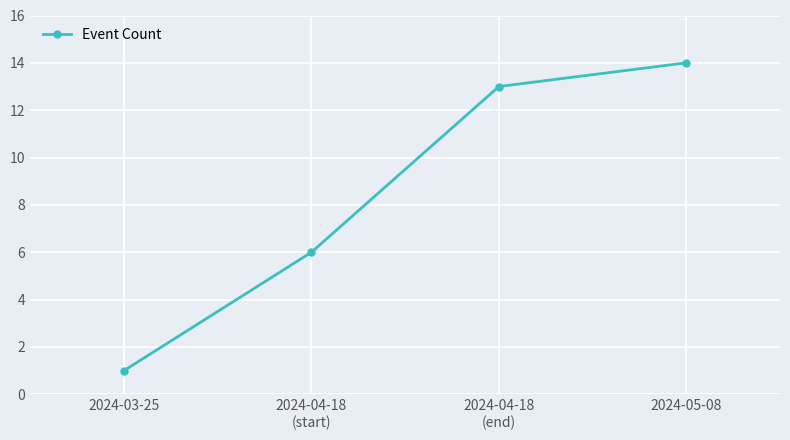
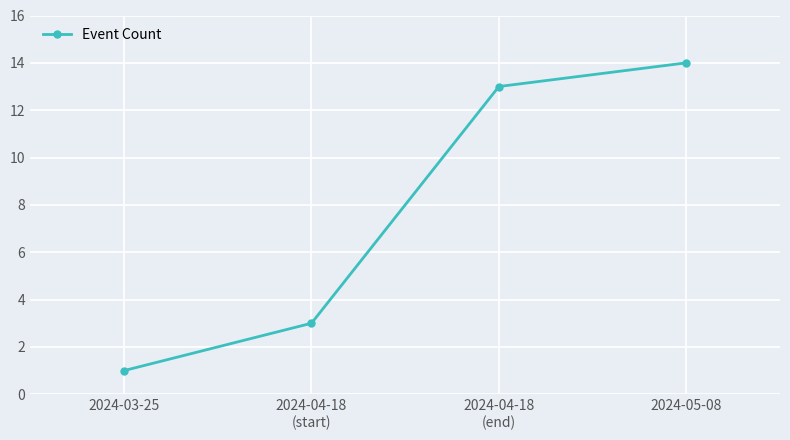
2024-04-18 (start): 6 -> 3
